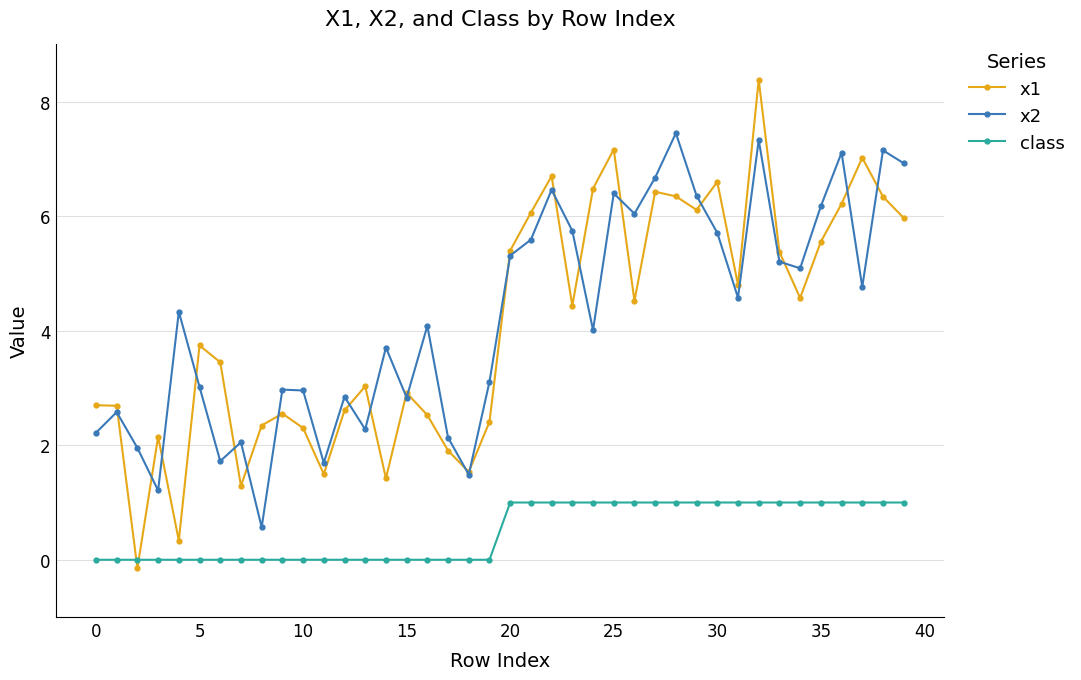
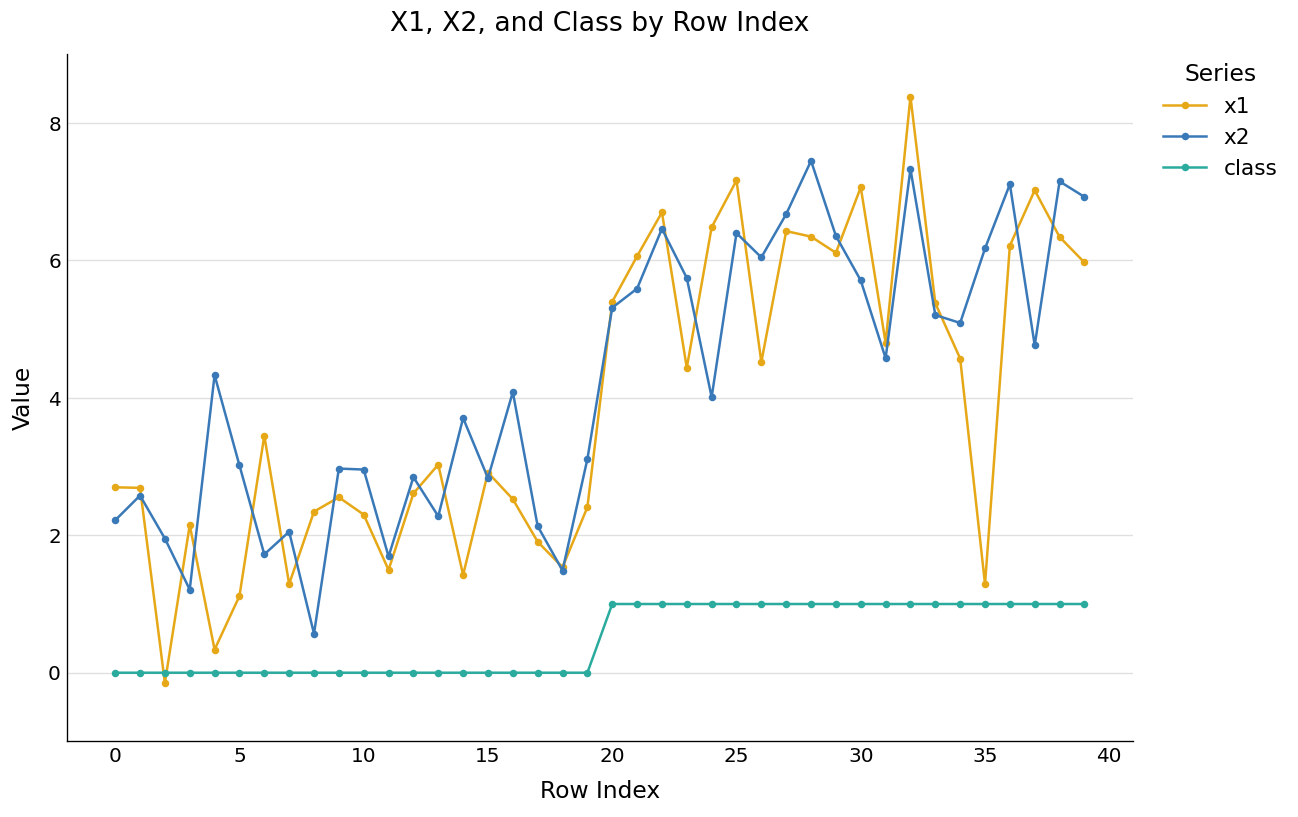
x1, 5: 3.7 -> 1.1
x1, 30: 6.6 -> 7.1
x1, 35: 5.6 -> 1.3
